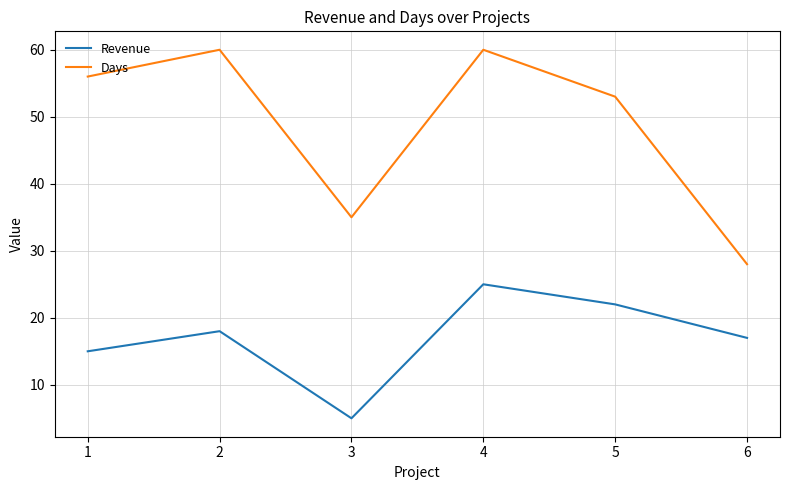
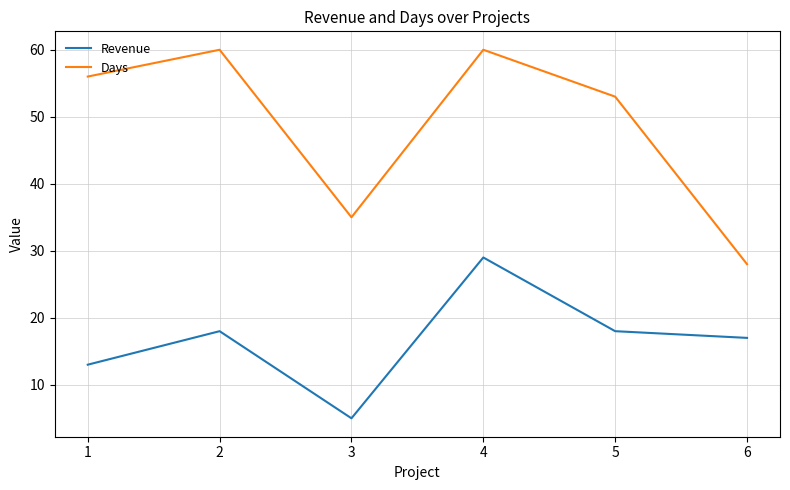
Revenue, 1: 15 -> 13
Revenue, 4: 25 -> 29
Revenue, 5: 22 -> 18
